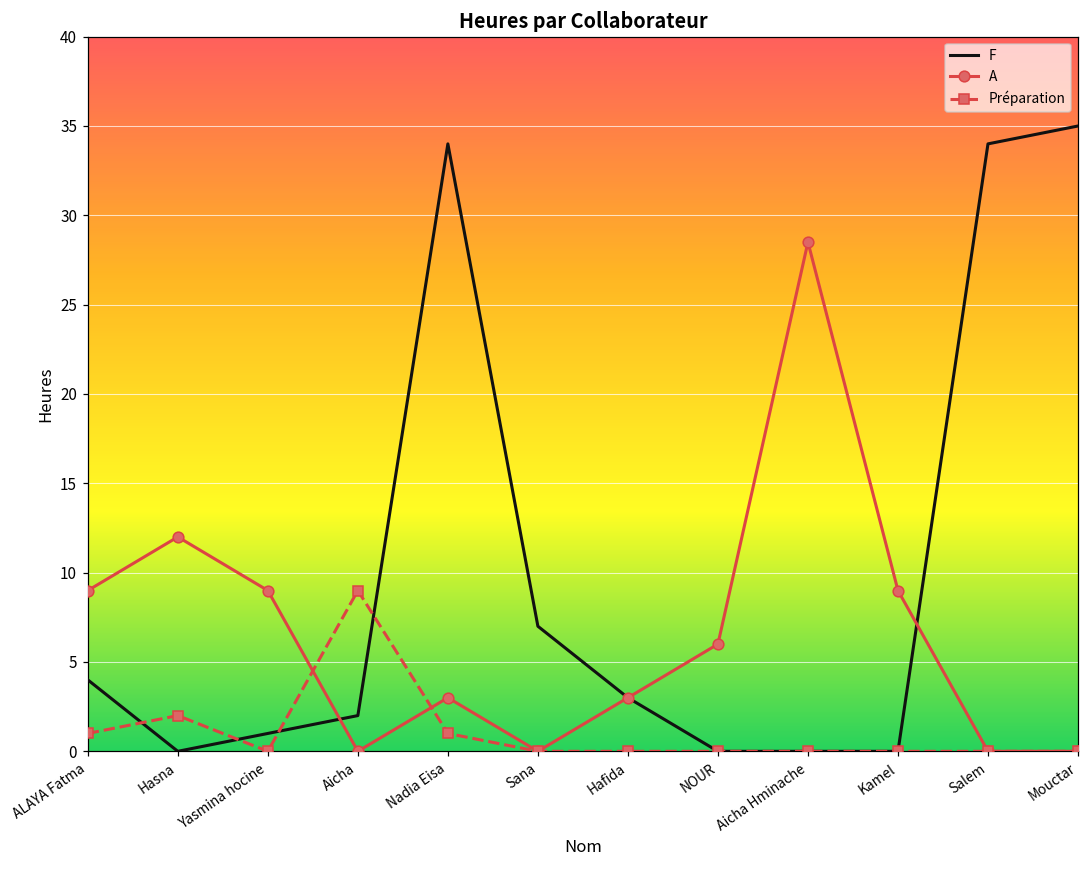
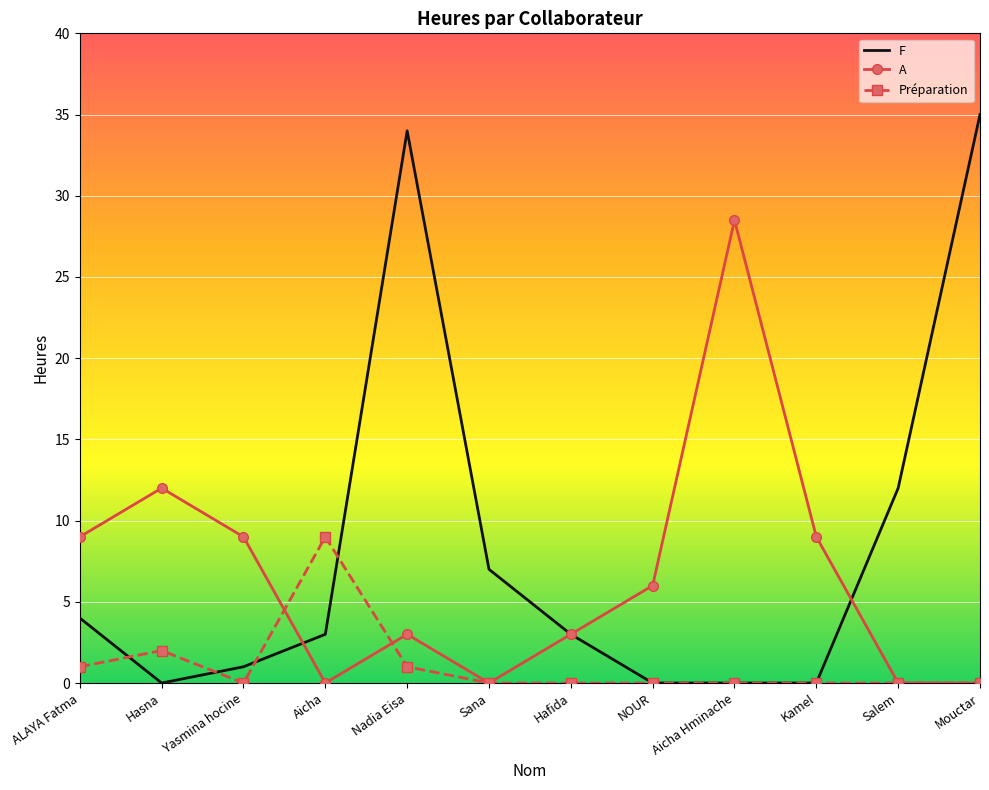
F, Aicha: 2 -> 3
F, Salem: 34 -> 12
